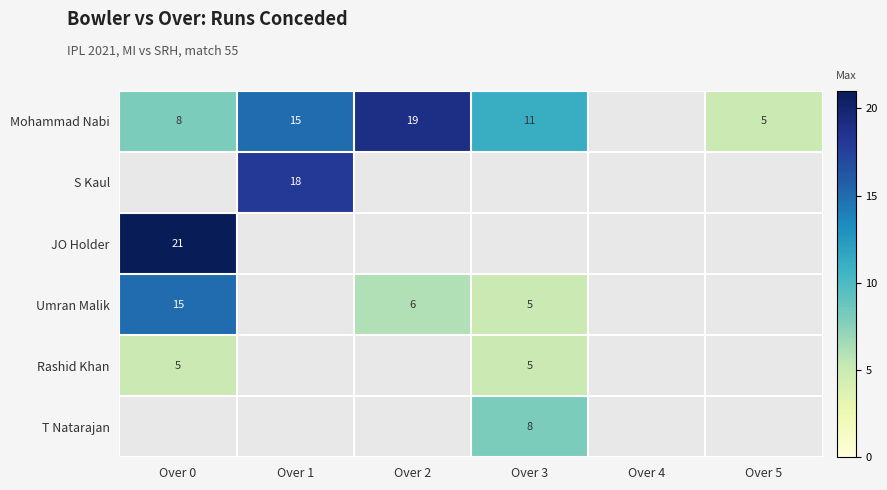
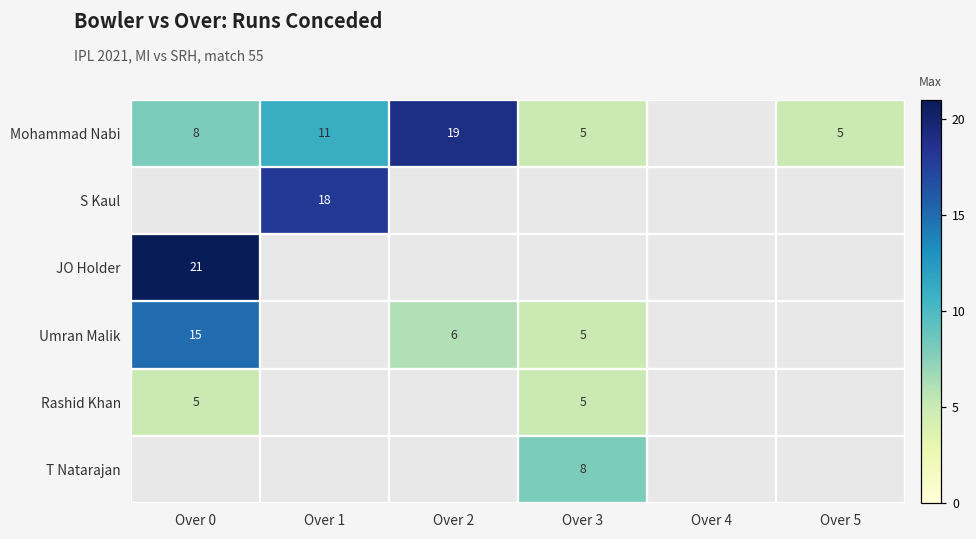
Mohammad Nabi, Over 1: 15 -> 11
Mohammad Nabi, Over 3: 11 -> 5
